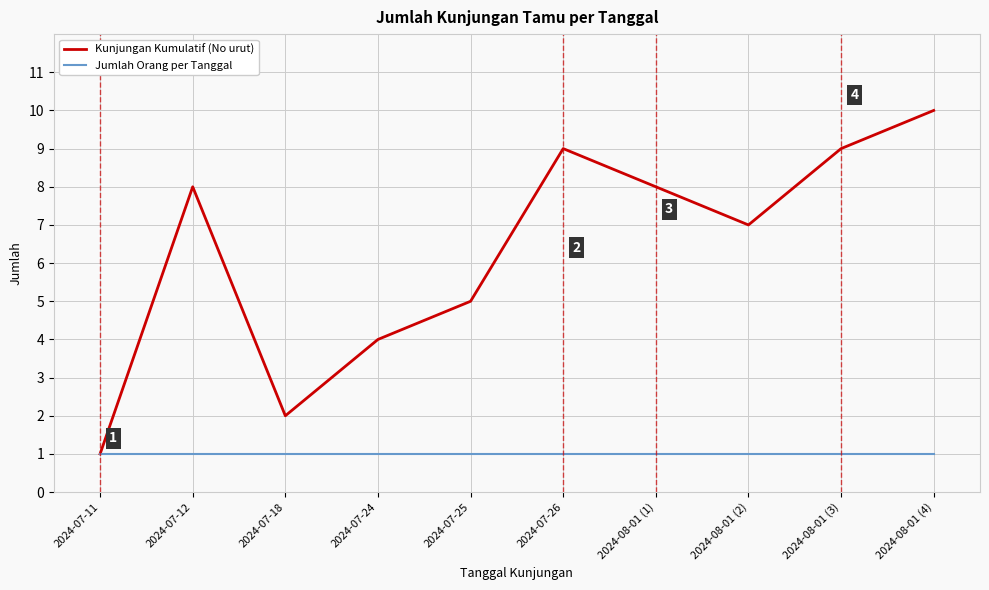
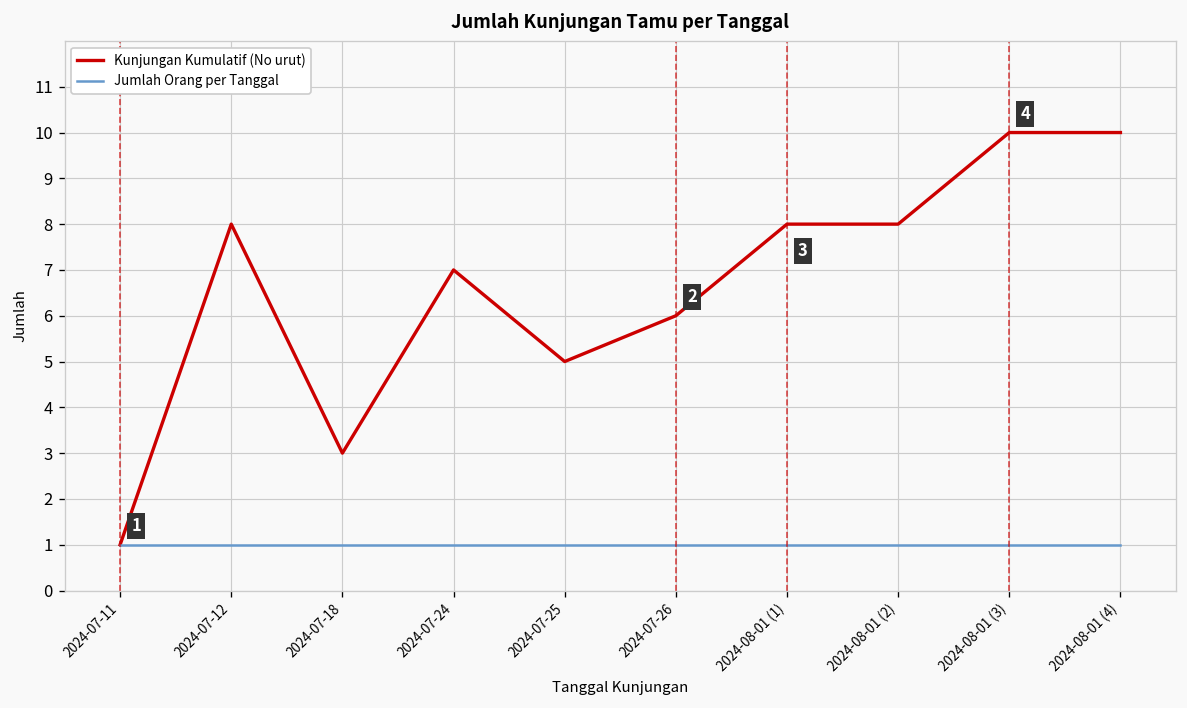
Kunjungan Kumulatif (No urut), 2024-07-18: 2 -> 3
Kunjungan Kumulatif (No urut), 2024-07-24: 4 -> 7
Kunjungan Kumulatif (No urut), 2024-07-26: 9 -> 6
Kunjungan Kumulatif (No urut), 2024-08-01 (2): 7 -> 8
Kunjungan Kumulatif (No urut), 2024-08-01 (3): 9 -> 10
